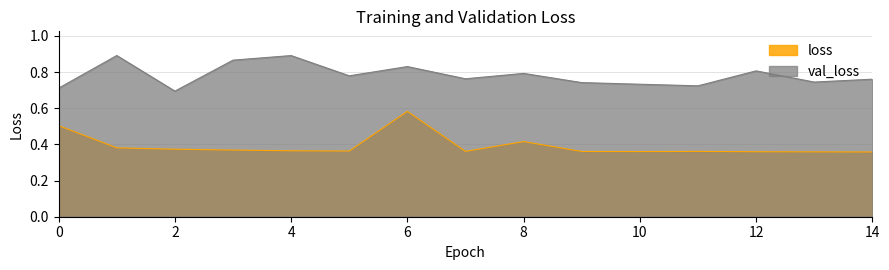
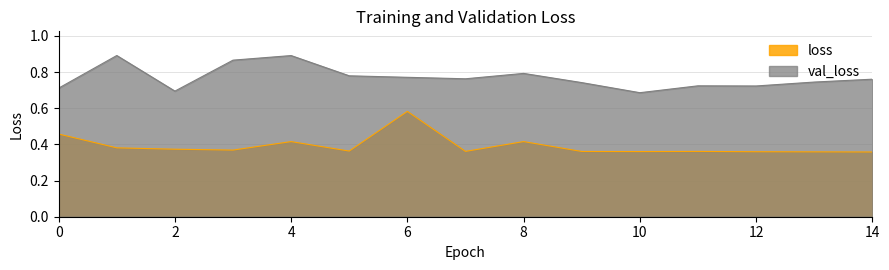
loss, 0: 0.50 -> 0.46
loss, 4: 0.36 -> 0.42
val_loss, 6: 0.83 -> 0.77
val_loss, 10: 0.73 -> 0.69
val_loss, 12: 0.81 -> 0.72
